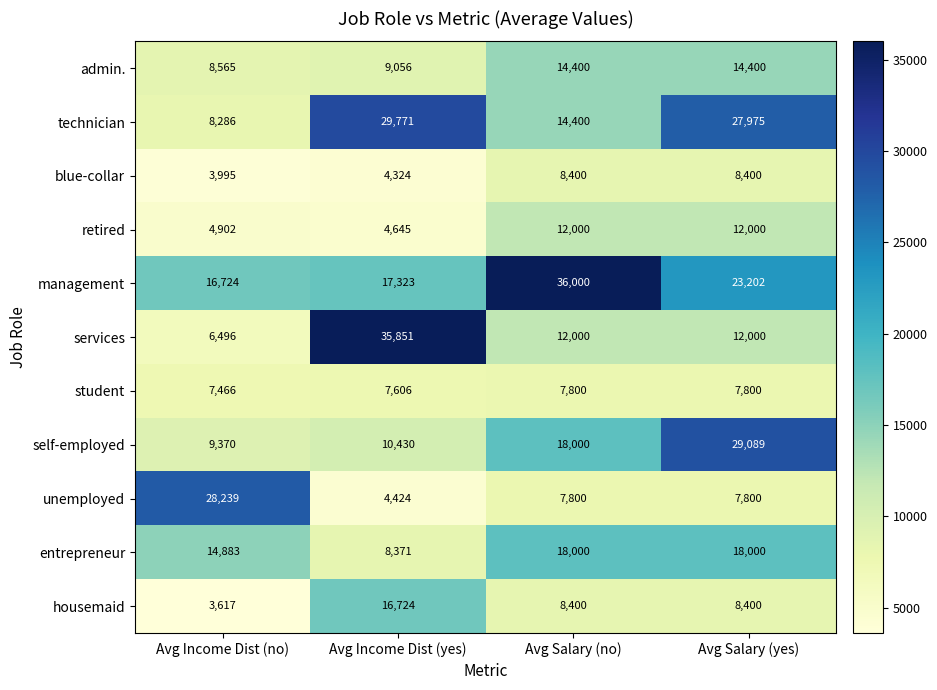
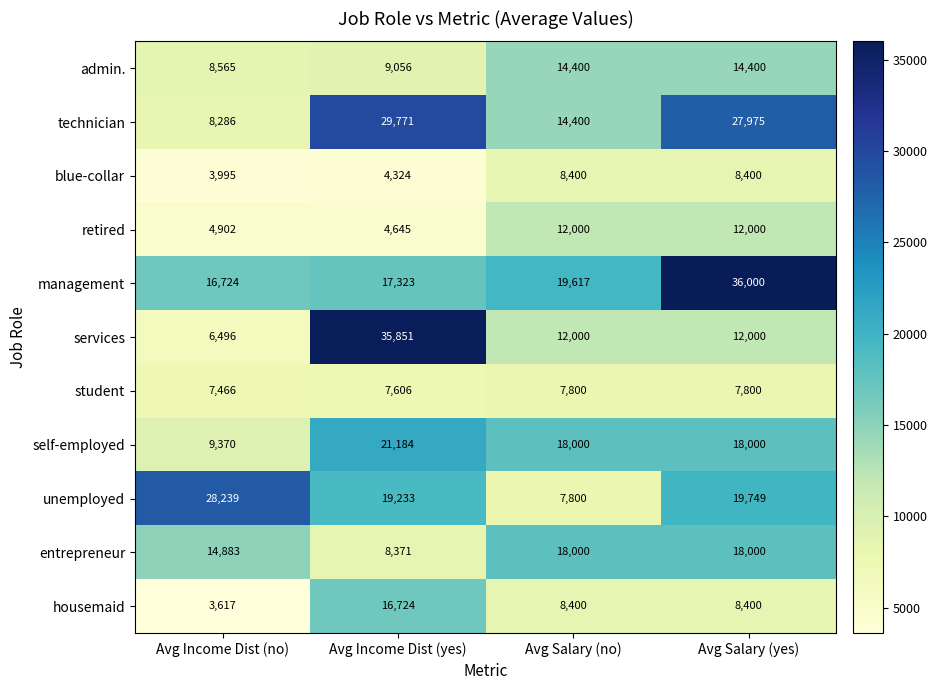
management, Avg Salary (no): 36,000 -> 19,617
management, Avg Salary (yes): 23,202 -> 36,000
self-employed, Avg Income Dist (yes): 10,430 -> 21,184
self-employed, Avg Salary (yes): 29,089 -> 18,000
unemployed, Avg Income Dist (yes): 4,424 -> 19,233
unemployed, Avg Salary (yes): 7,800 -> 19,749
